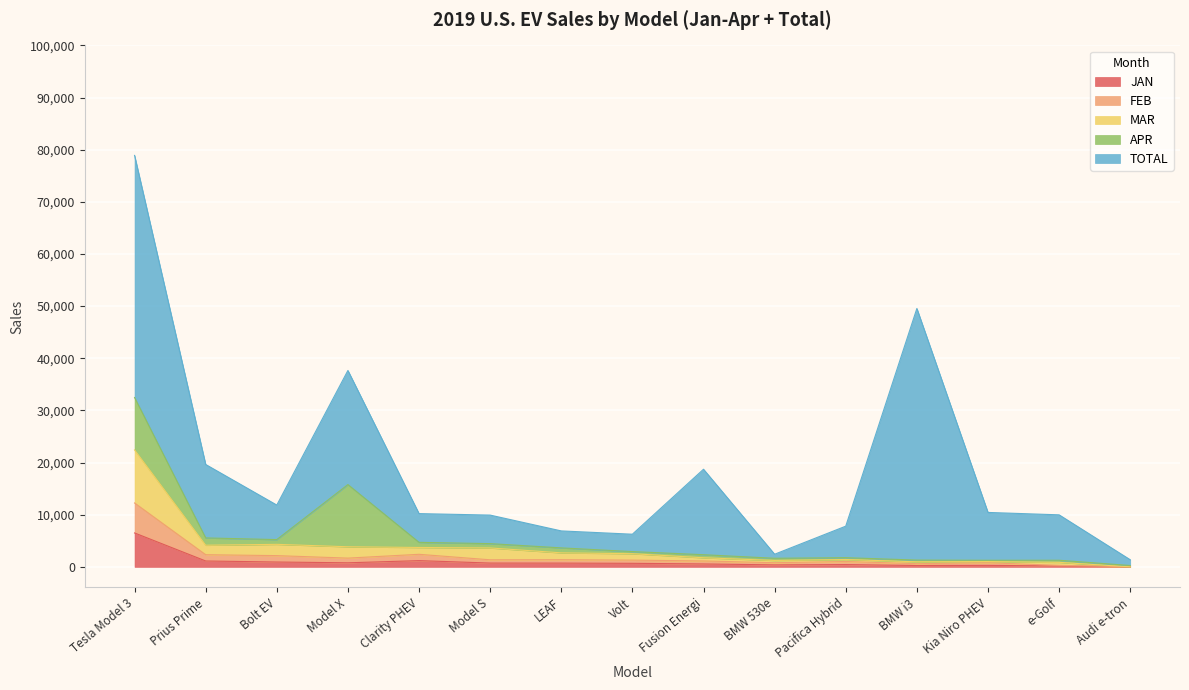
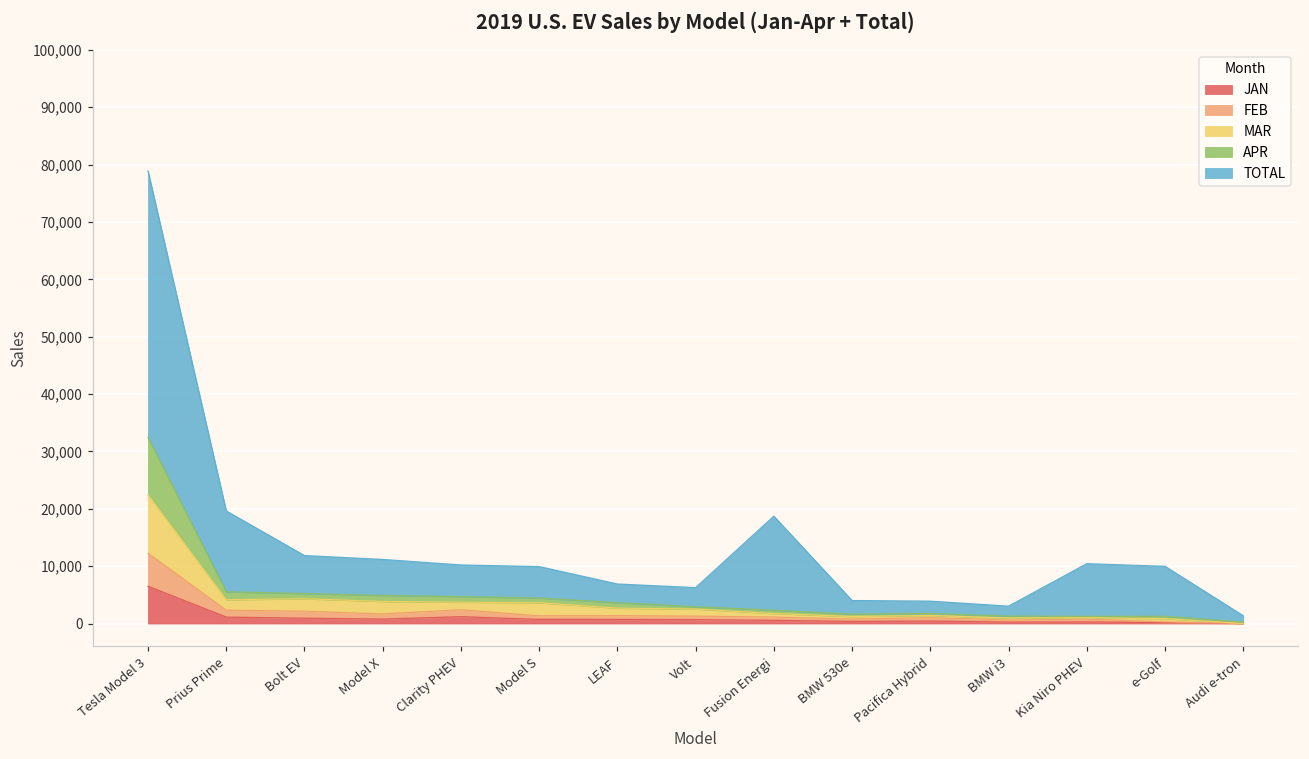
APR, Model X: 12,000 -> 1,000
TOTAL, Model X: 22,000 -> 6,000
TOTAL, BMW 530e: 1,000 -> 2,000
TOTAL, Pacifica Hybrid: 6,000 -> 2,000
TOTAL, BMW i3: 48,000 -> 2,000
